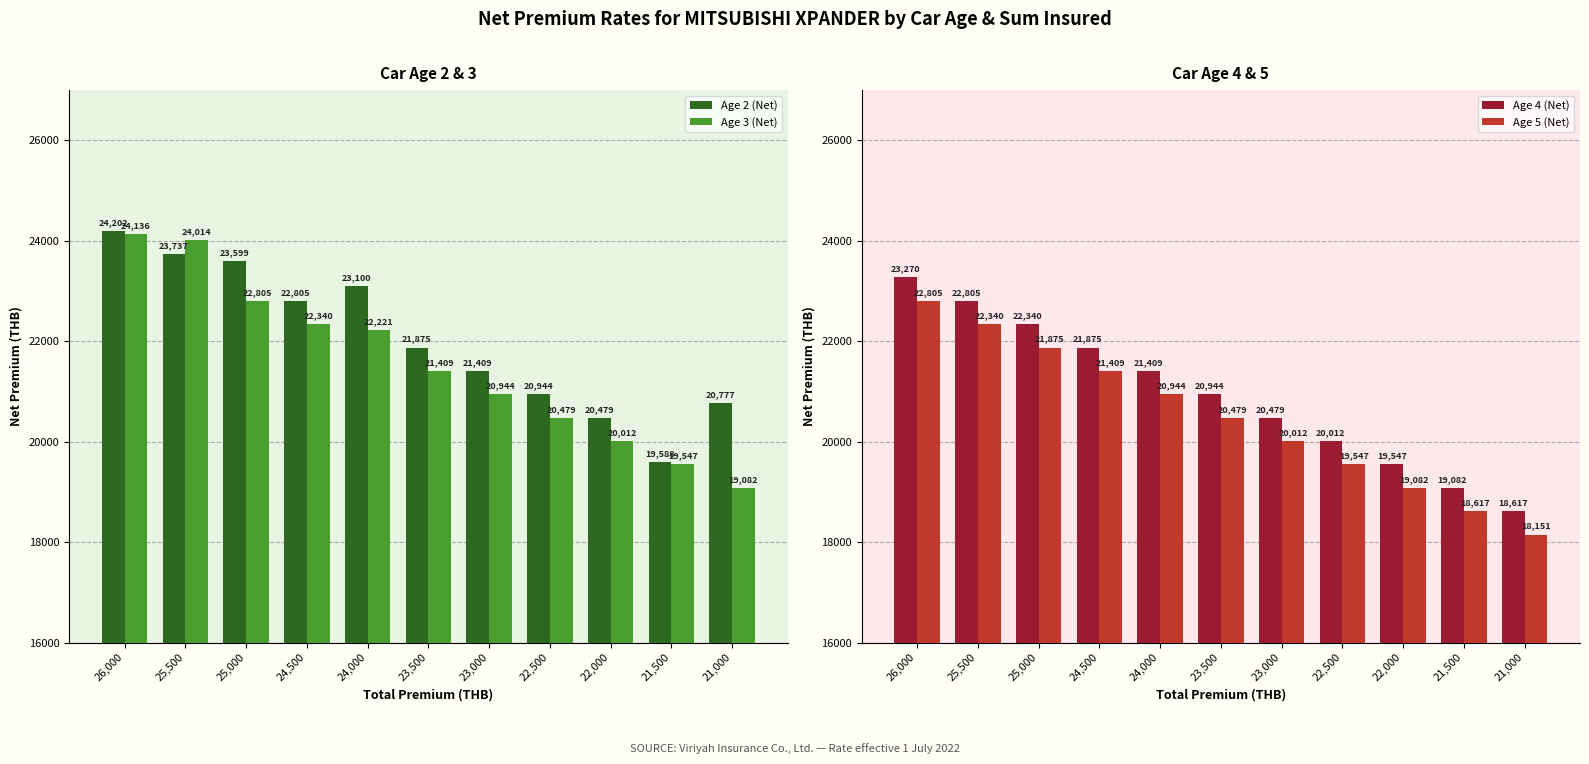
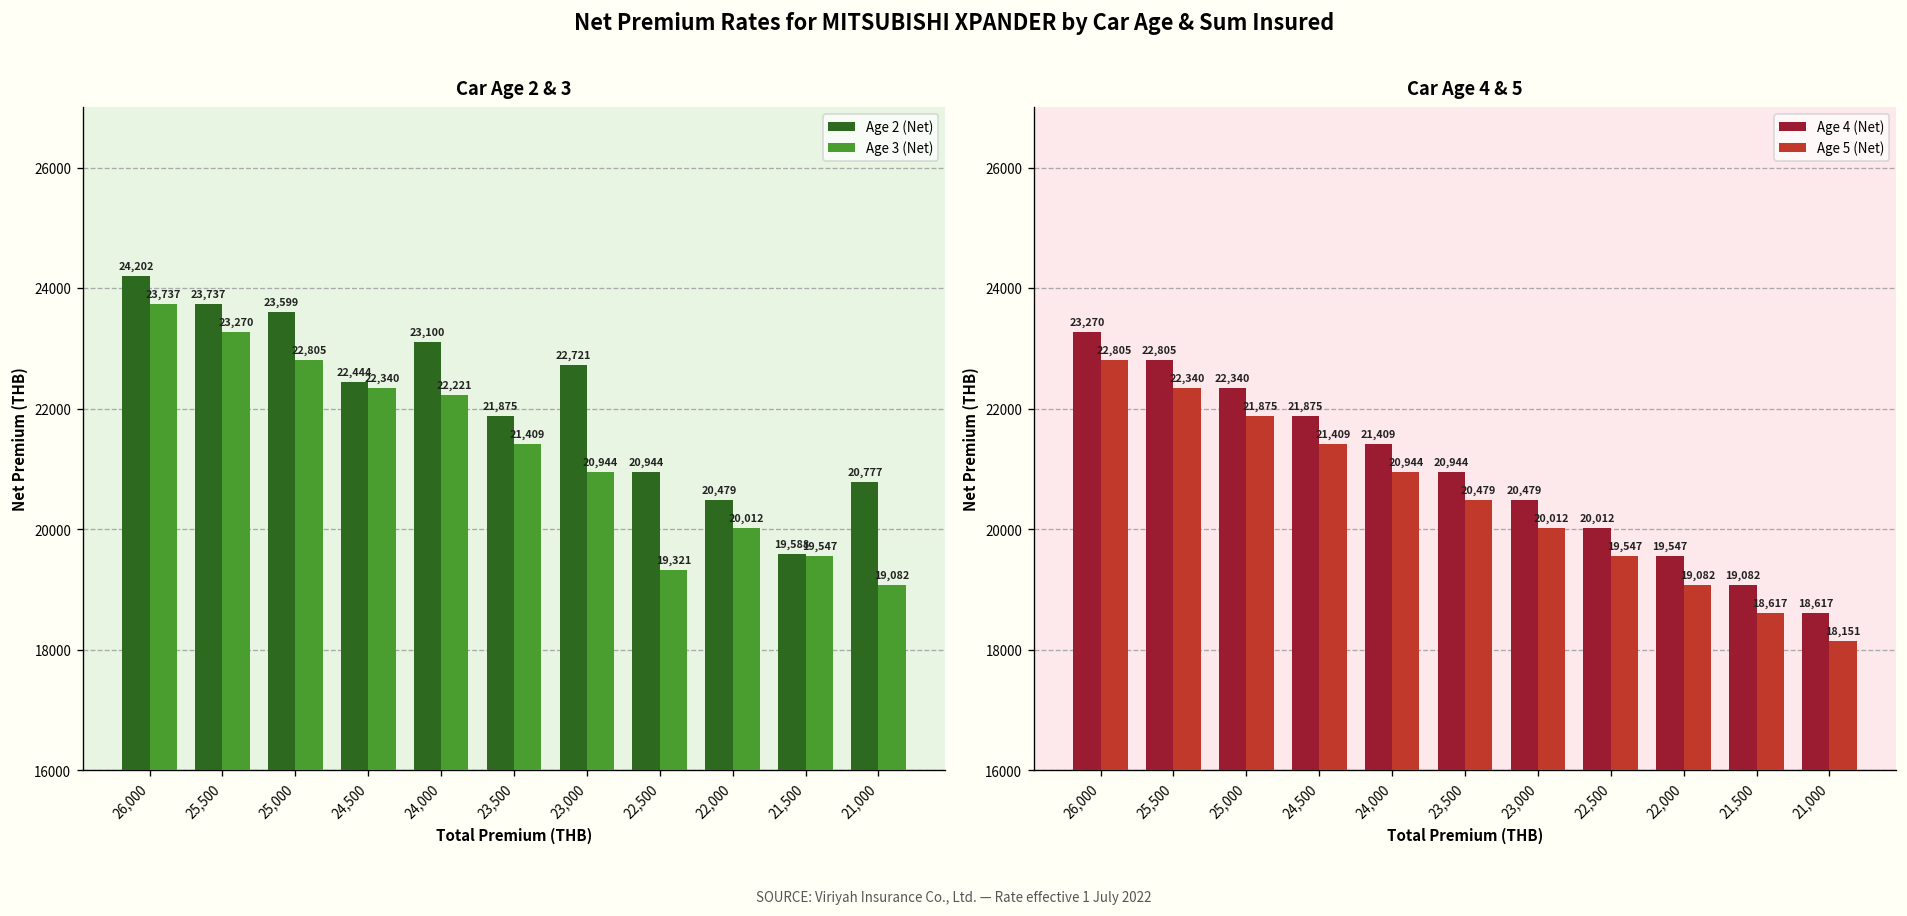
Car Age 2 & 3, Age 3 (Net), 26,000: 24,136 -> 23,737
Car Age 2 & 3, Age 3 (Net), 25,500: 24,014 -> 23,270
Car Age 2 & 3, Age 2 (Net), 24,500: 22,805 -> 22,444
Car Age 2 & 3, Age 2 (Net), 23,000: 21,409 -> 22,721
Car Age 2 & 3, Age 3 (Net), 22,500: 20,479 -> 19,321
